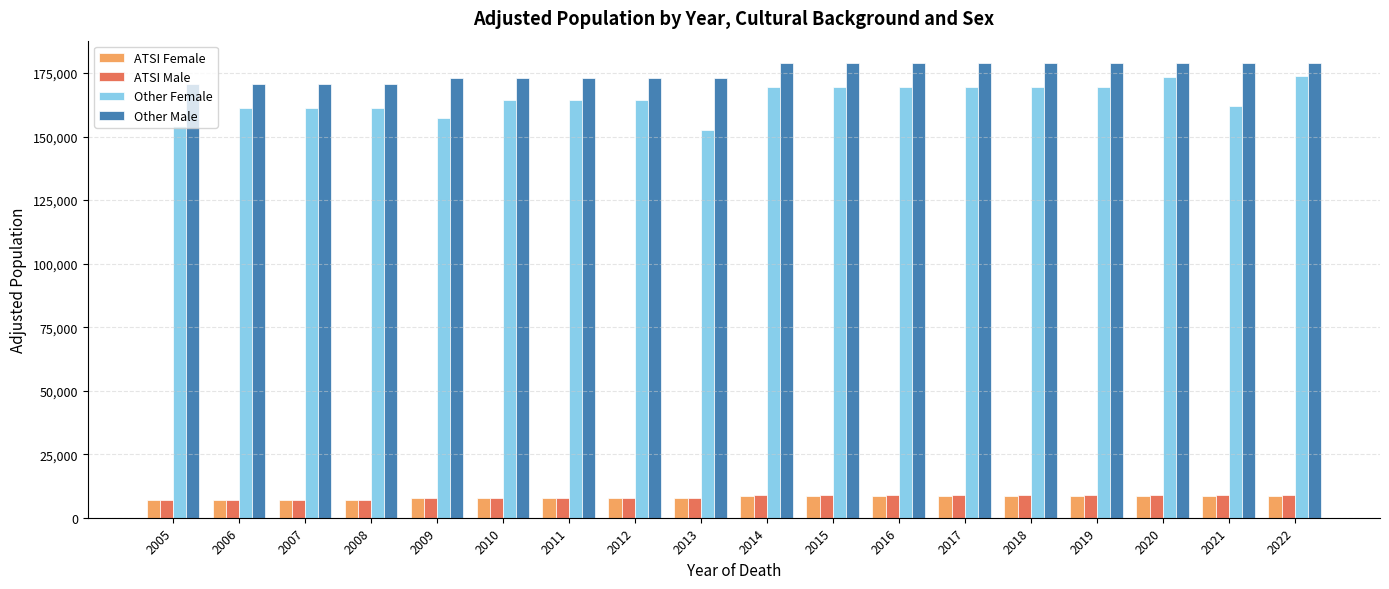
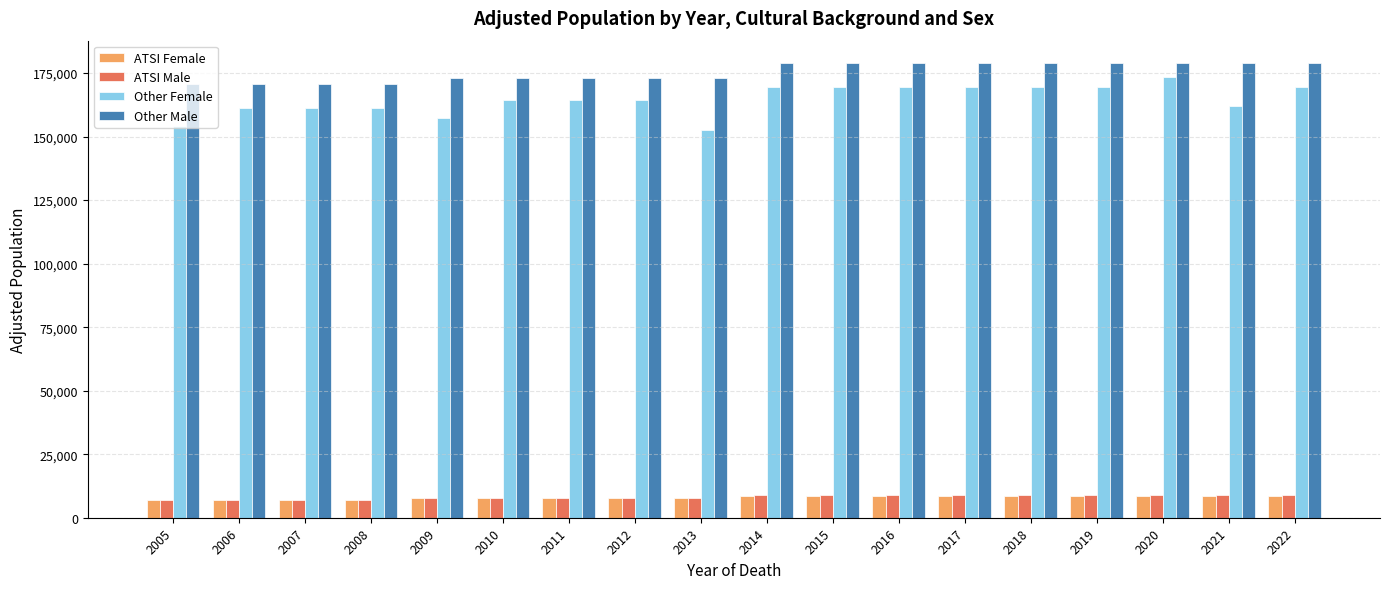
Other Female, 2022: 174,000 -> 170,000
